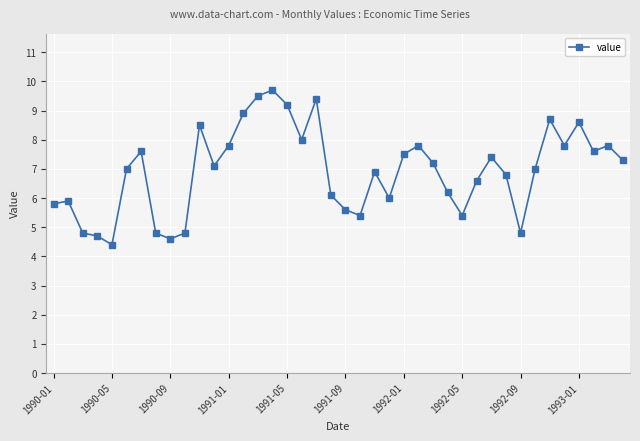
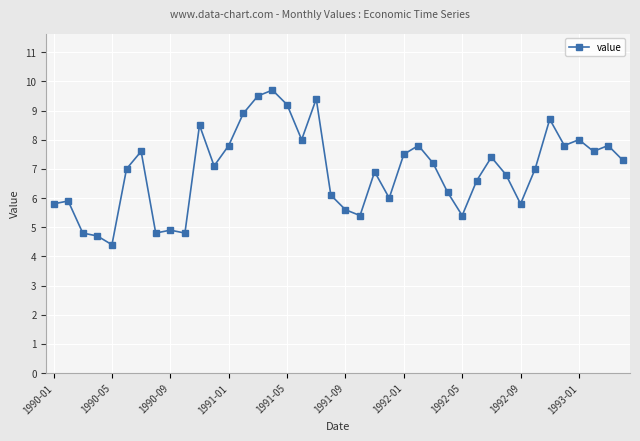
1990-09: 4.6 -> 4.9
1992-09: 4.8 -> 5.8
1993-01: 8.6 -> 8.0
